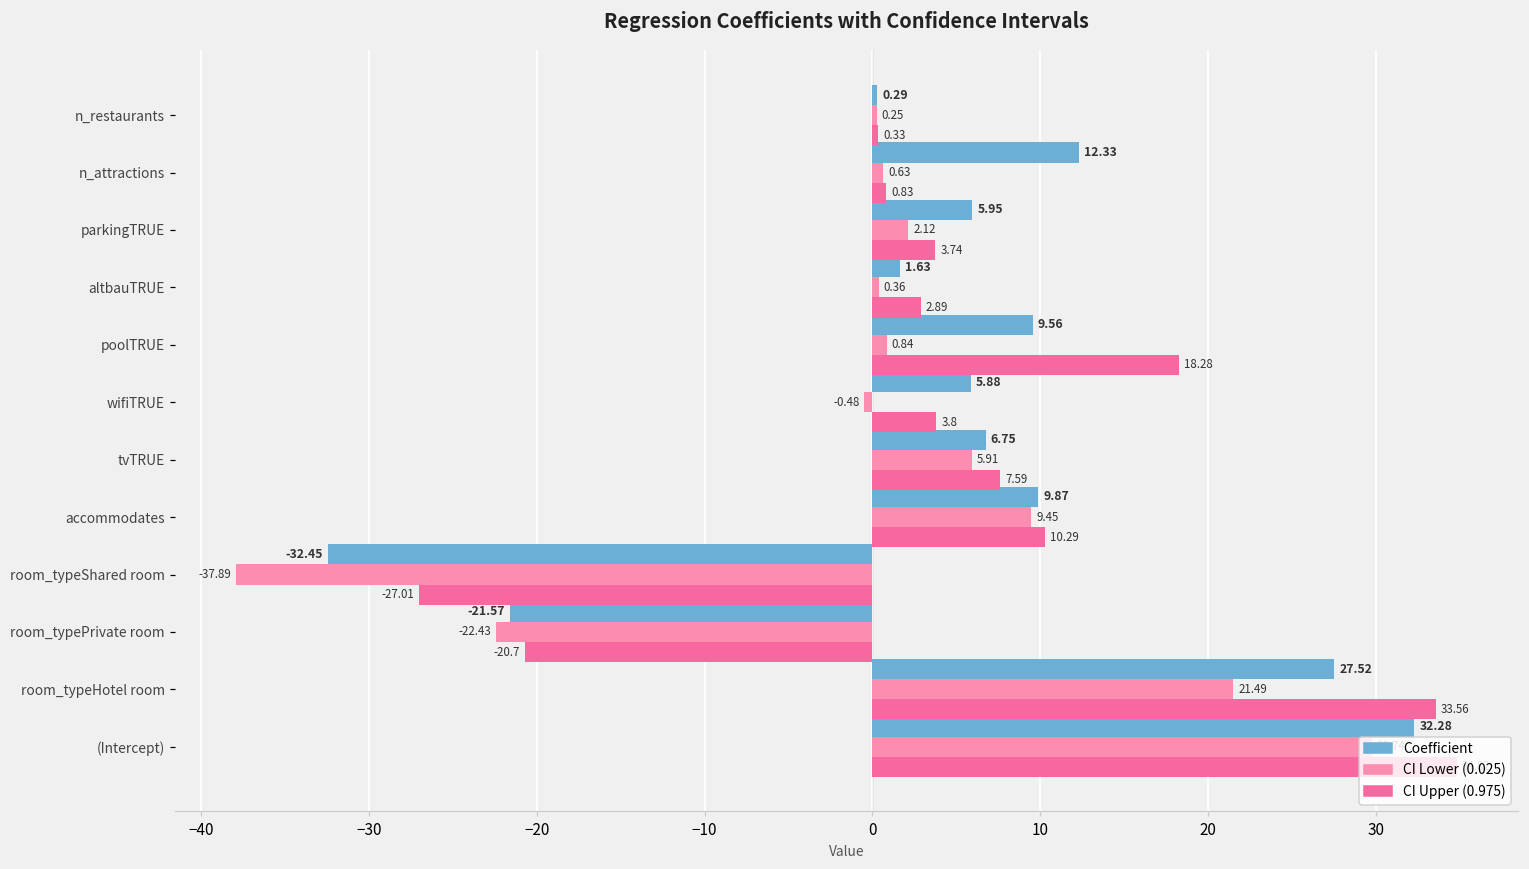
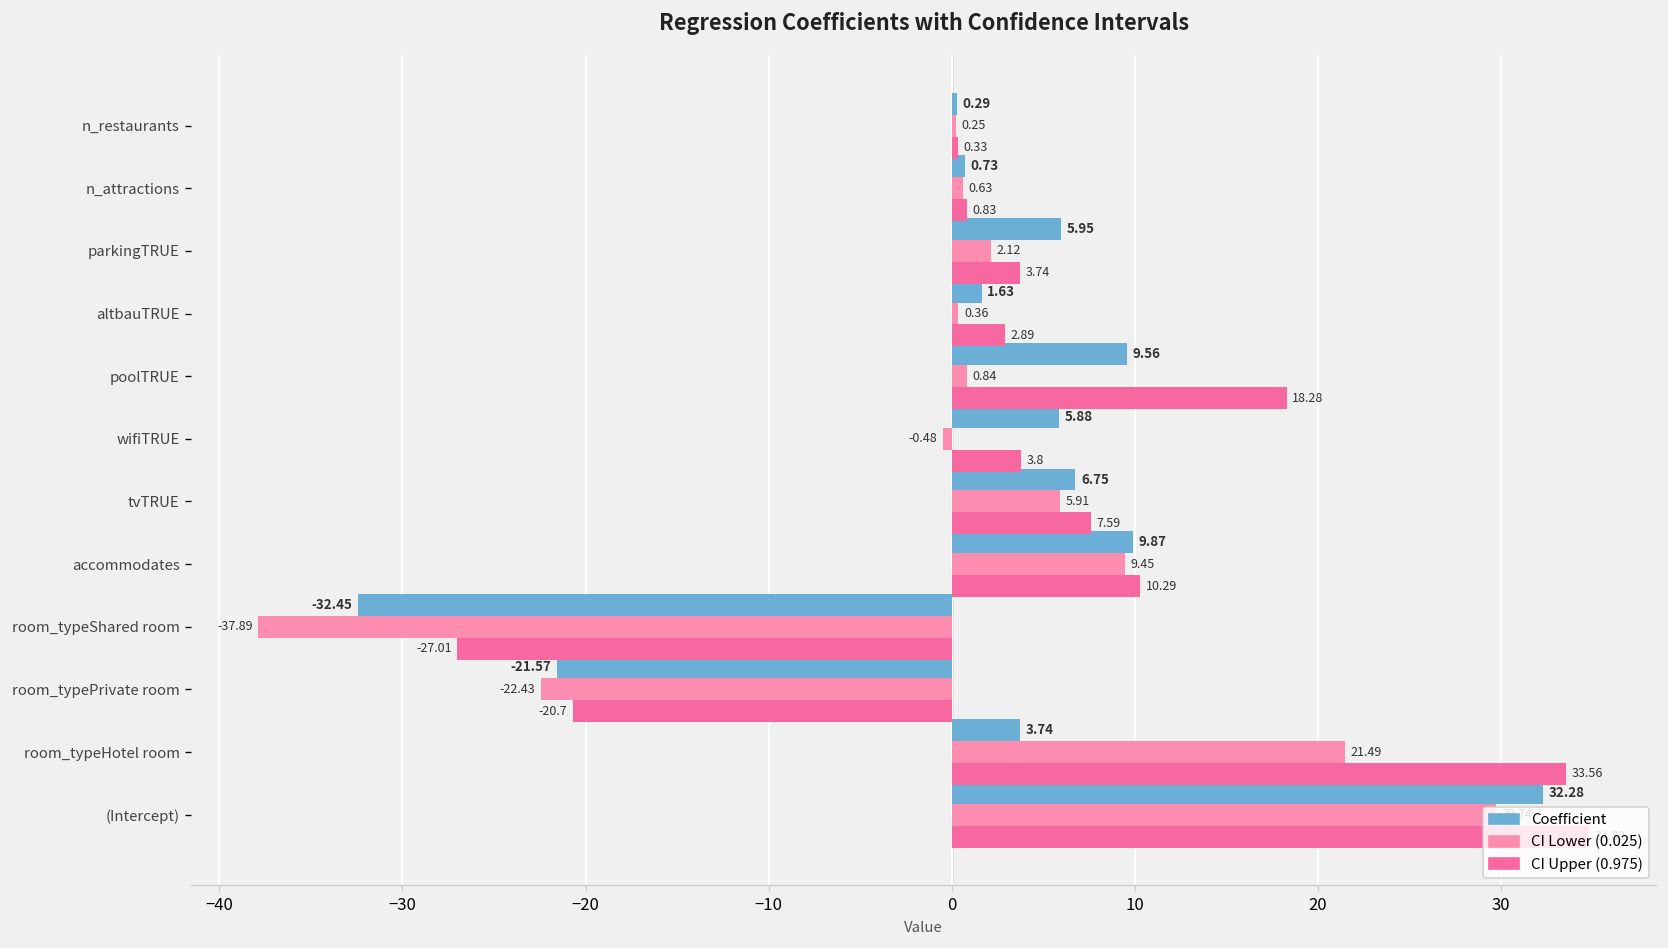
Coefficient, n_attractions: 12.33 -> 0.73
Coefficient, room_typeHotel room: 27.52 -> 3.74
